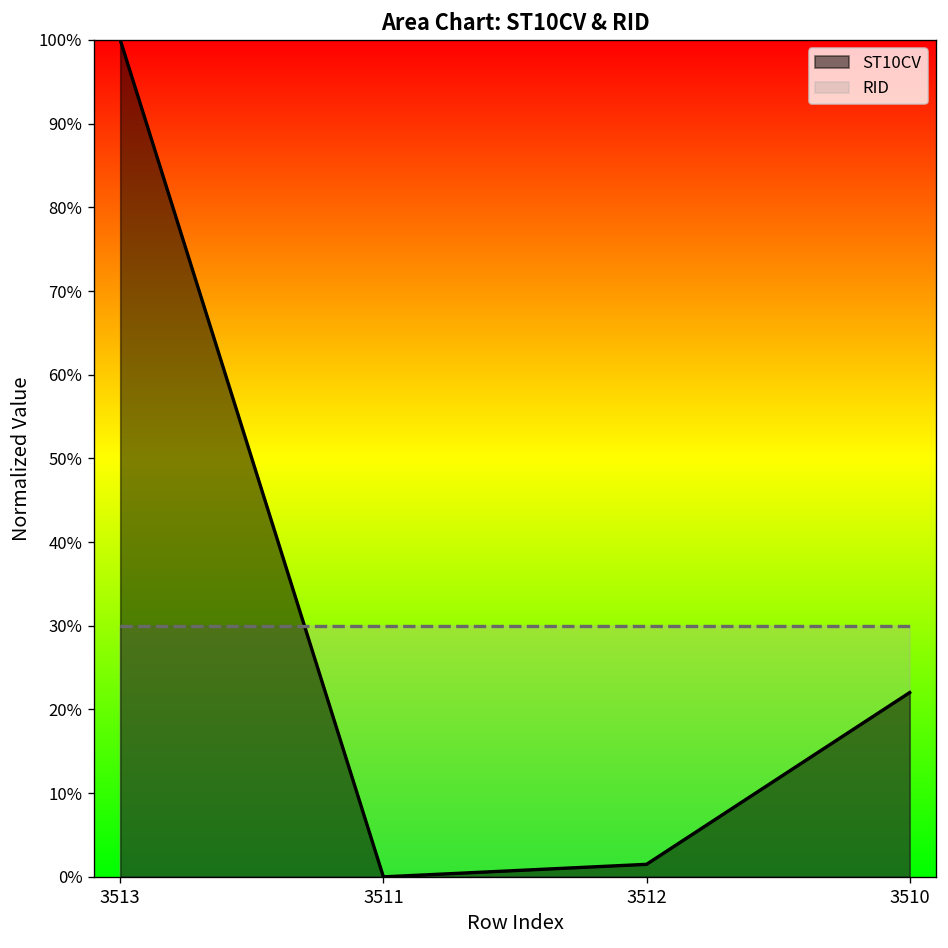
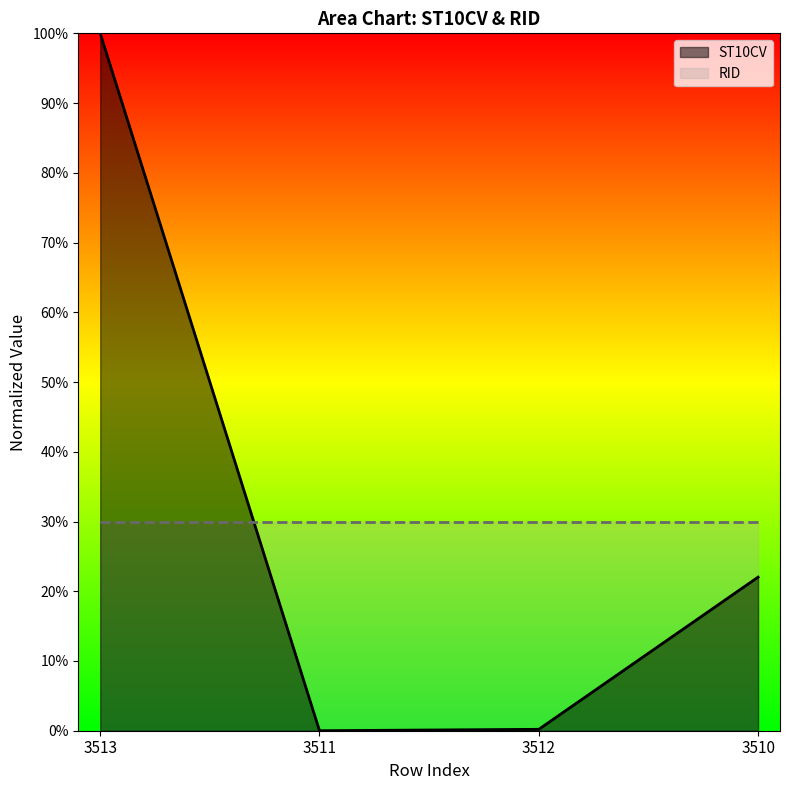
ST10CV, 3512: 1% -> 0%
